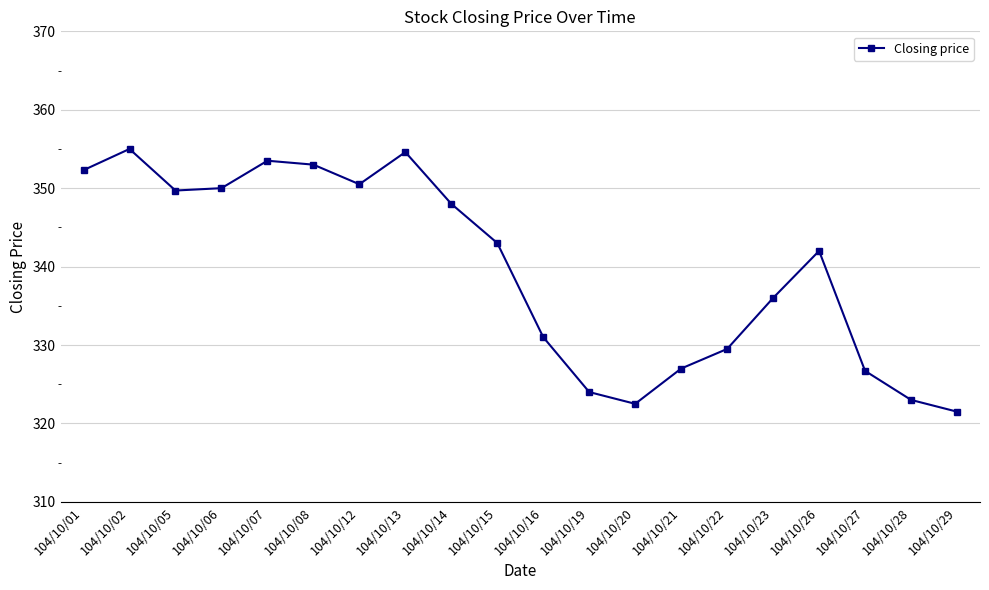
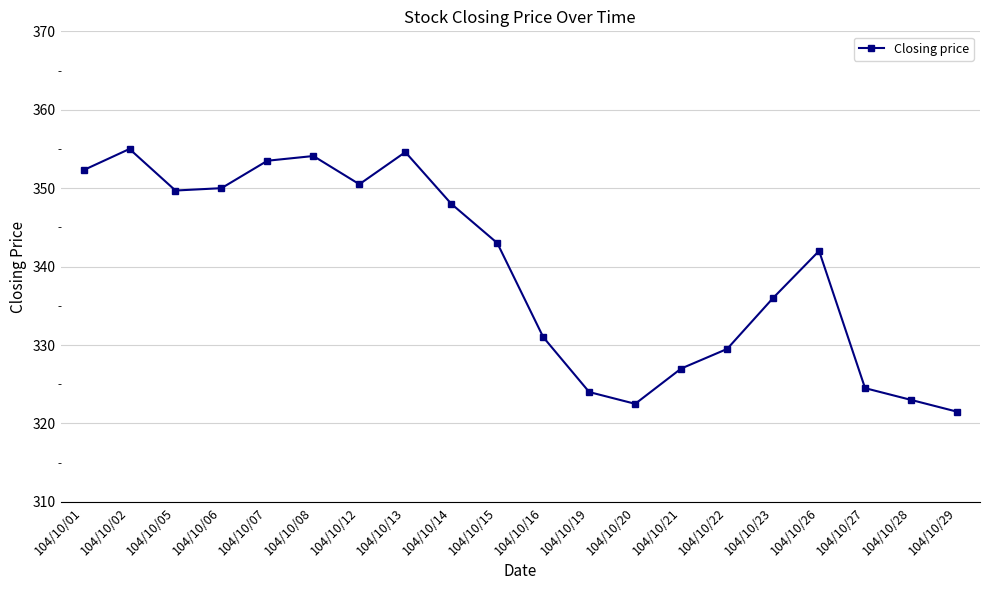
104/10/08: 353 -> 354
104/10/27: 327 -> 325
